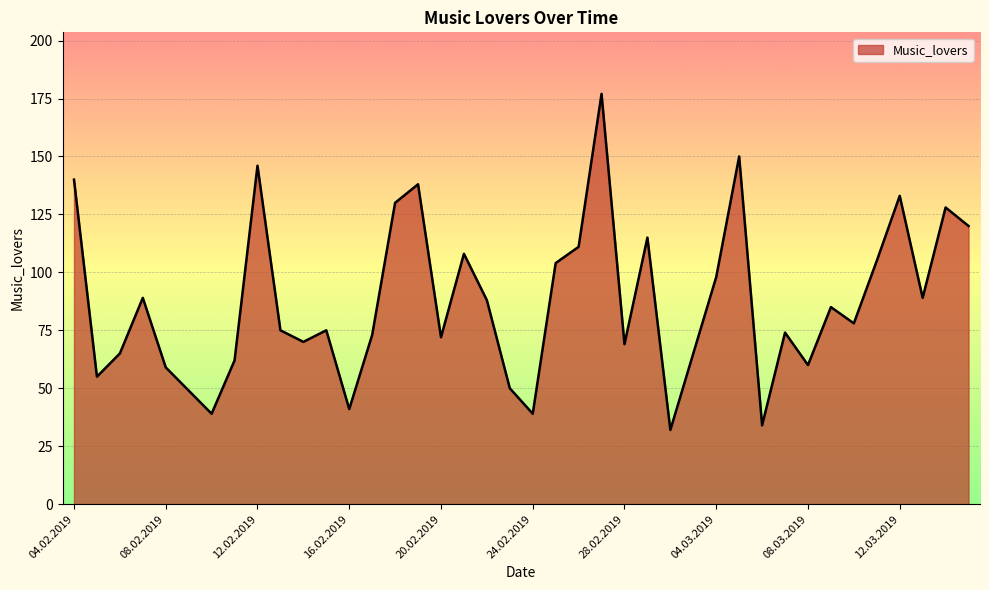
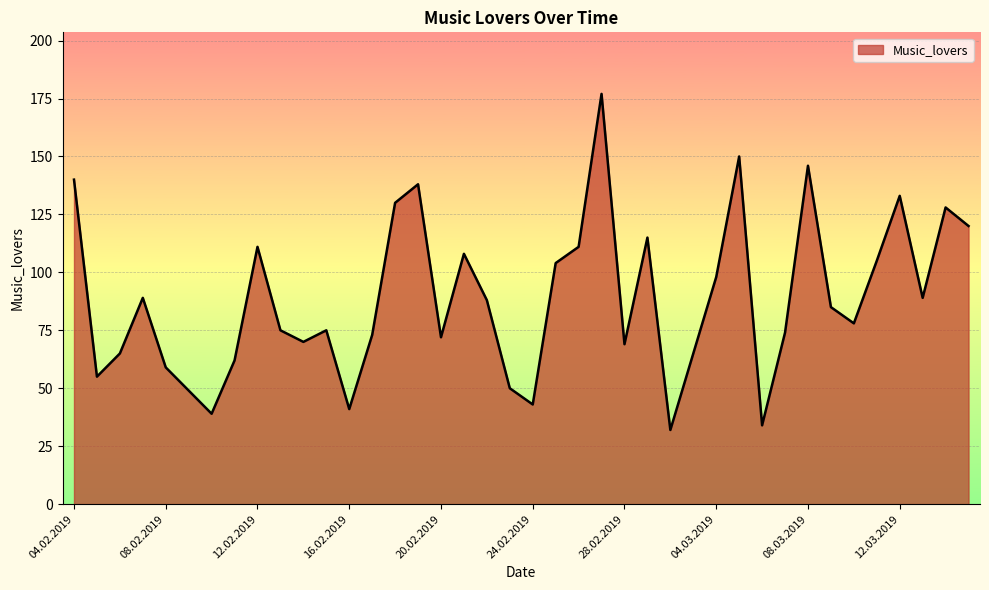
12.02.2019: 146 -> 111
24.02.2019: 39 -> 43
08.03.2019: 60 -> 146
